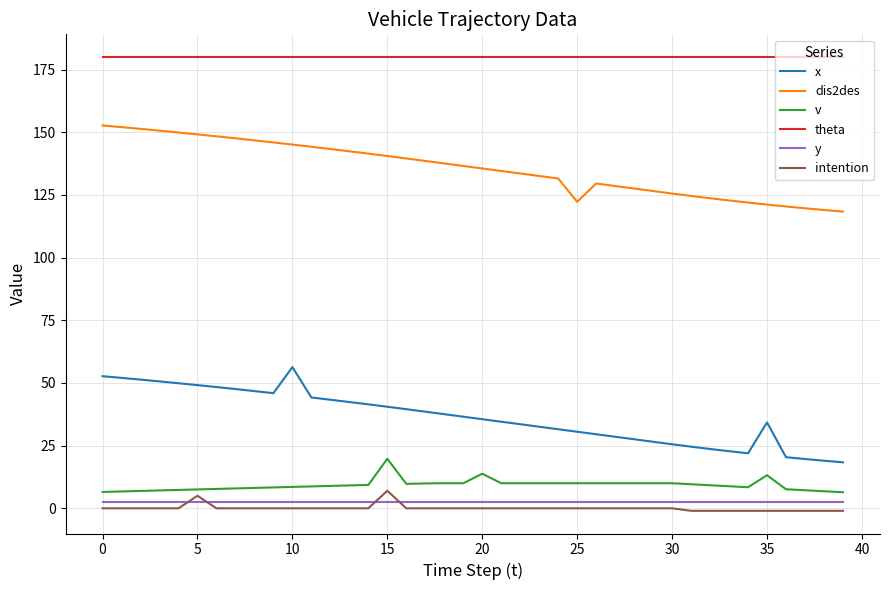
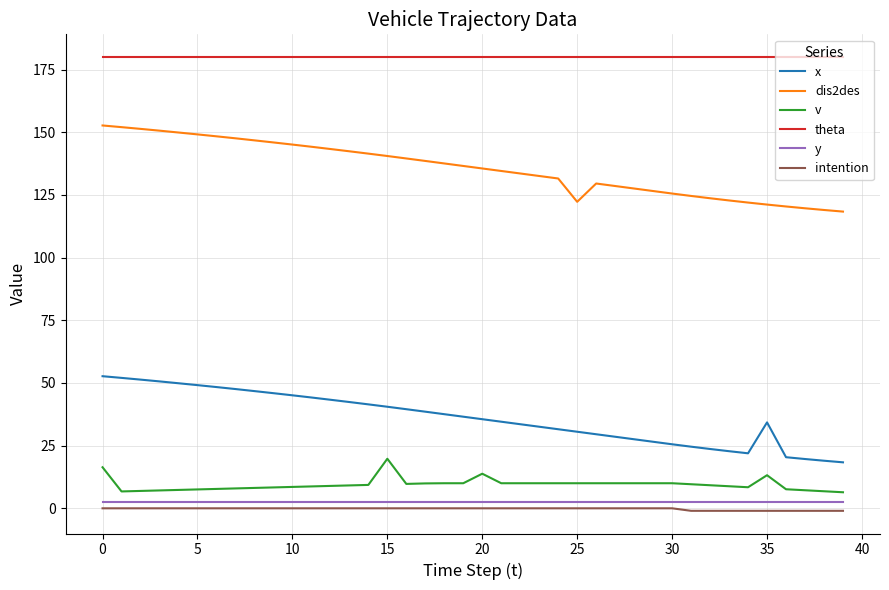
v, 0: 7 -> 16
intention, 5: 5 -> 0
x, 10: 56 -> 45
intention, 15: 7 -> 0
